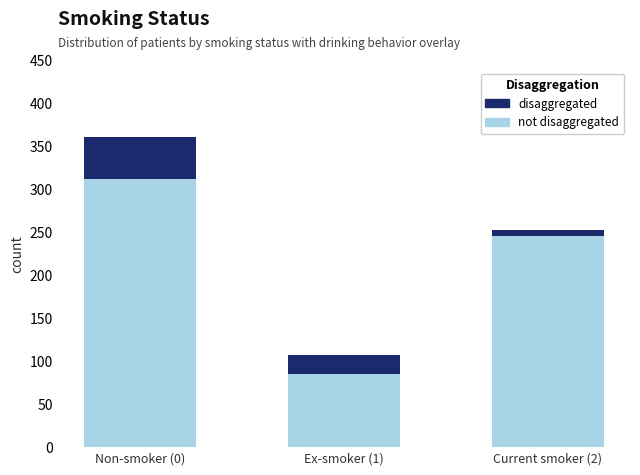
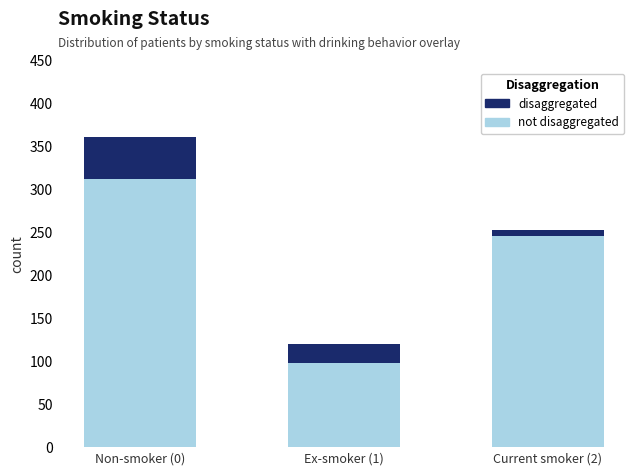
not disaggregated, Ex-smoker (1): 90 -> 100
